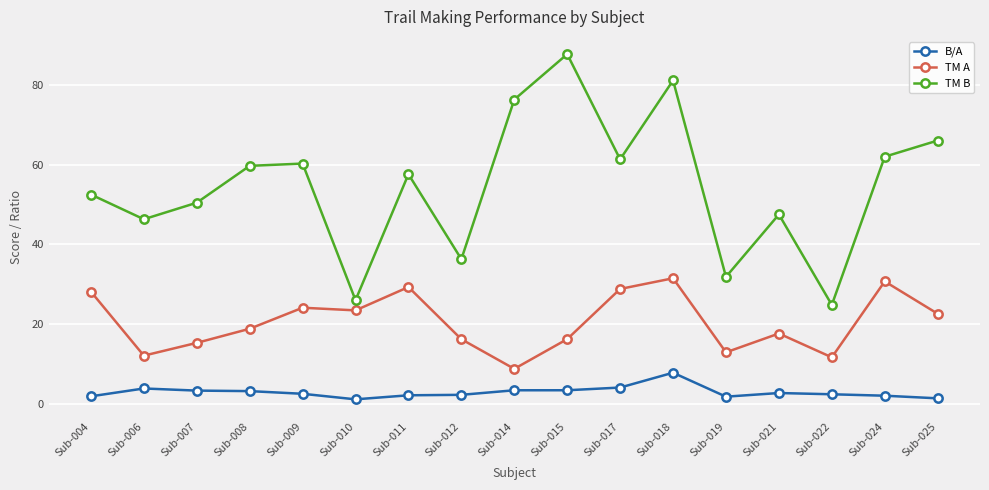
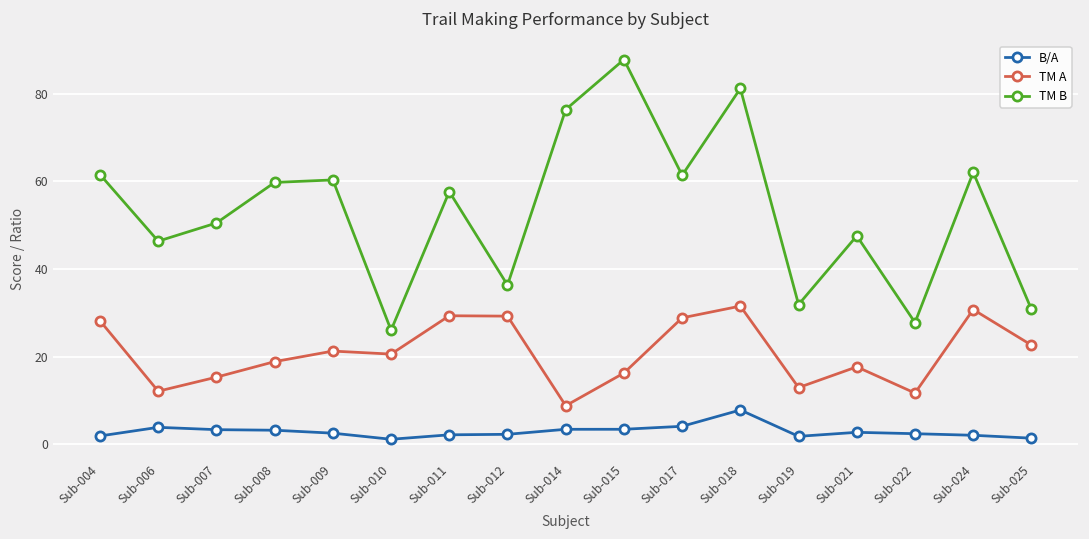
TM B, Sub-004: 53 -> 62
TM A, Sub-009: 24 -> 21
TM A, Sub-010: 23 -> 21
TM A, Sub-012: 16 -> 29
TM B, Sub-022: 25 -> 28
TM B, Sub-025: 66 -> 31
